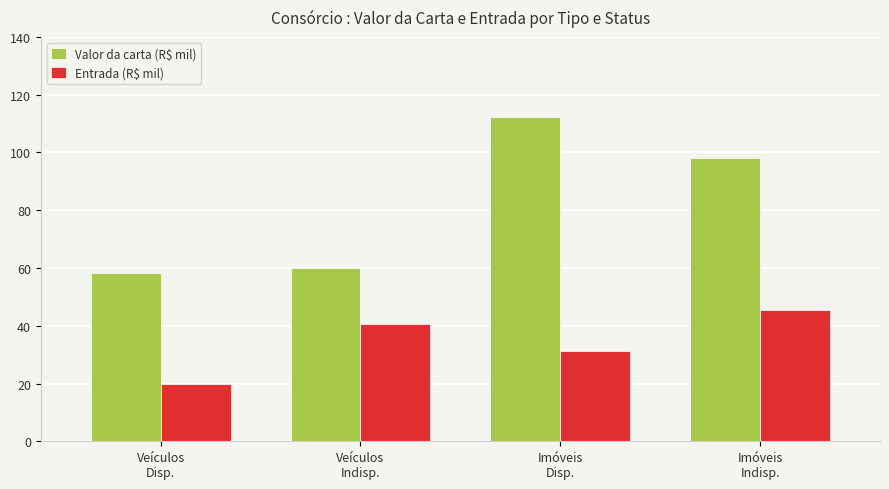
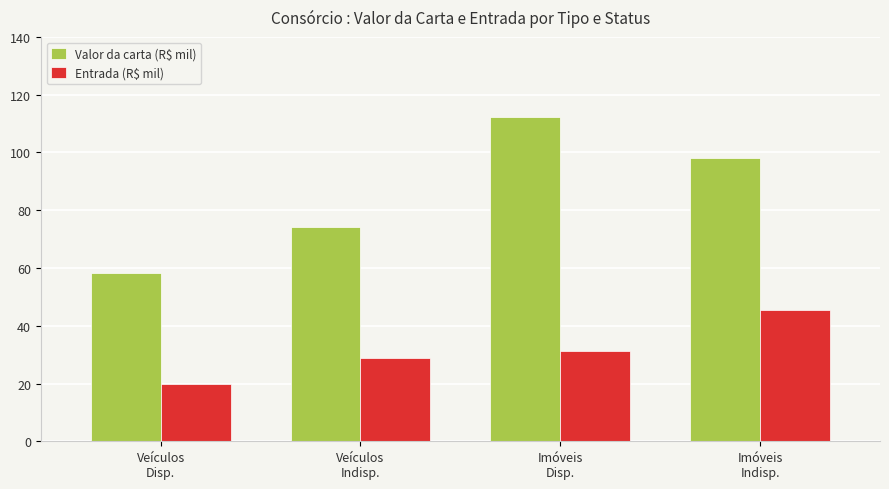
Valor da carta (R$ mil), Veículos Indisp.: 60 -> 74
Entrada (R$ mil), Veículos Indisp.: 41 -> 29
